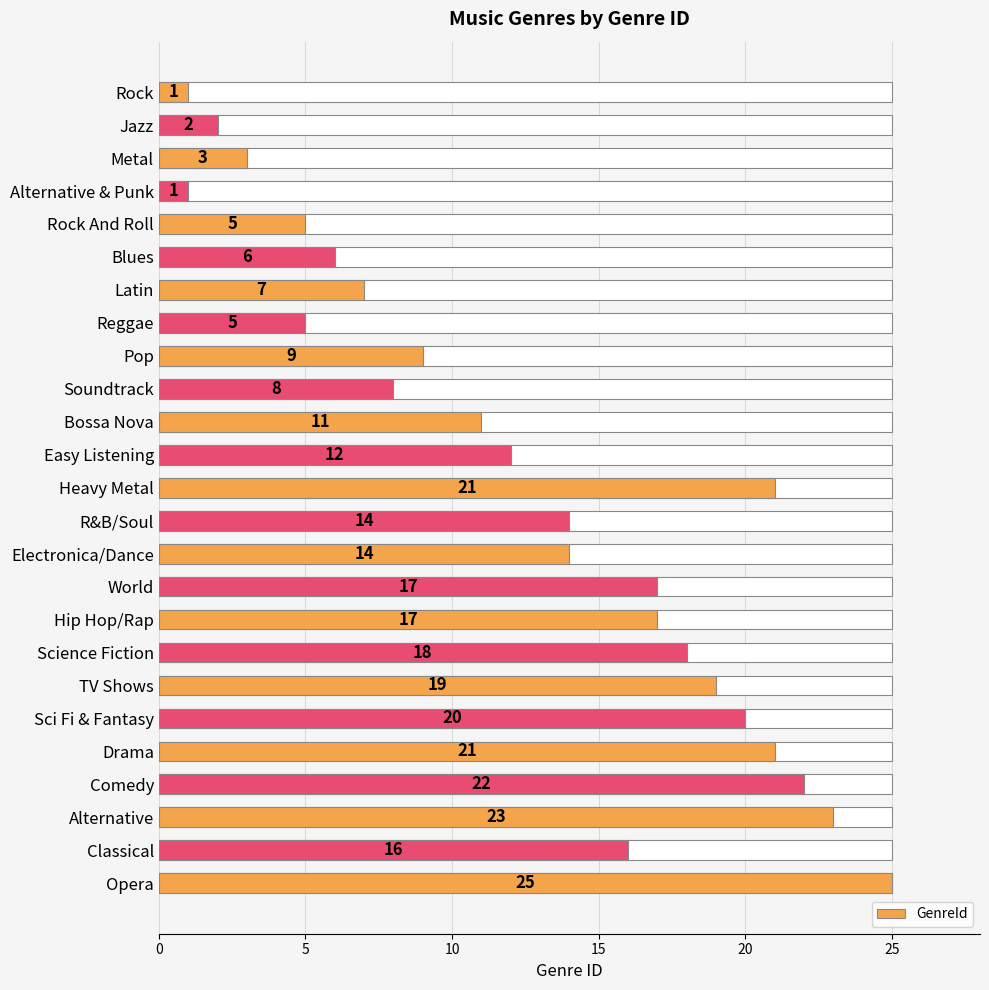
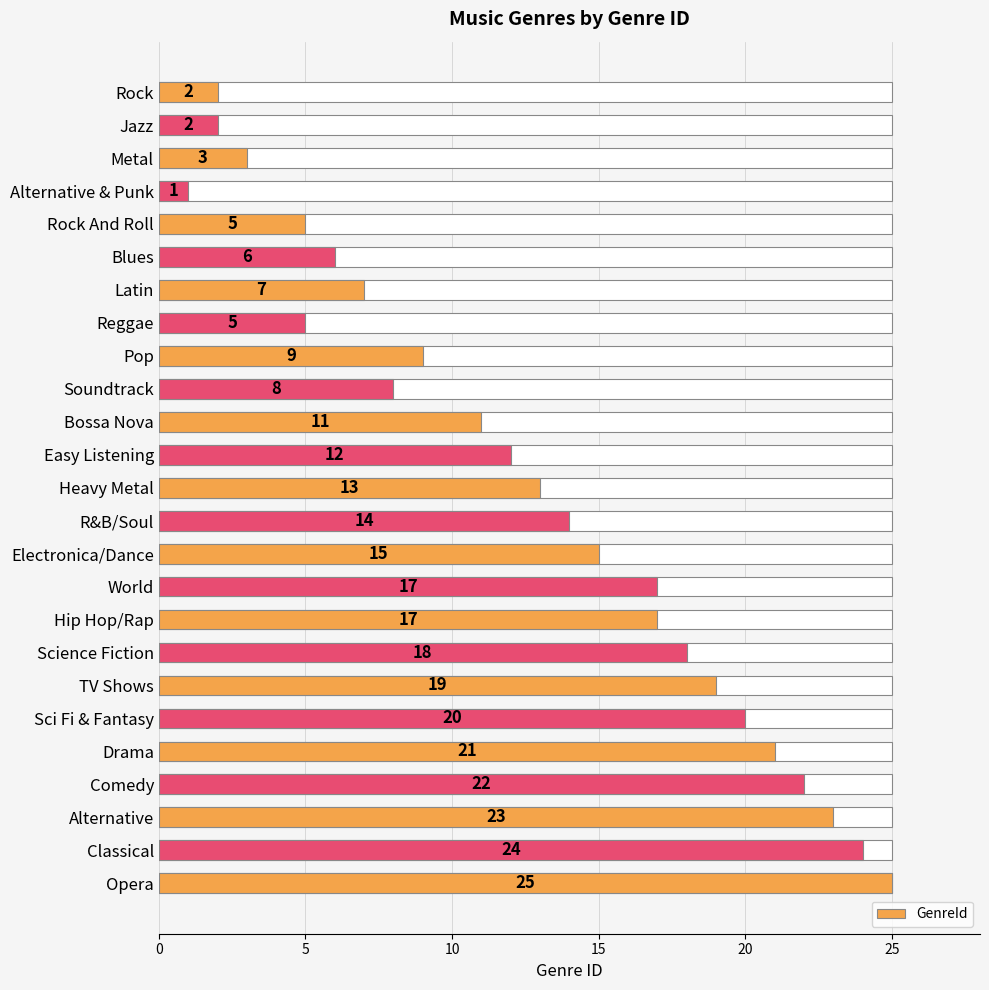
GenreId, Rock: 1 -> 2
GenreId, Heavy Metal: 21 -> 13
GenreId, Electronica/Dance: 14 -> 15
GenreId, Classical: 16 -> 24
